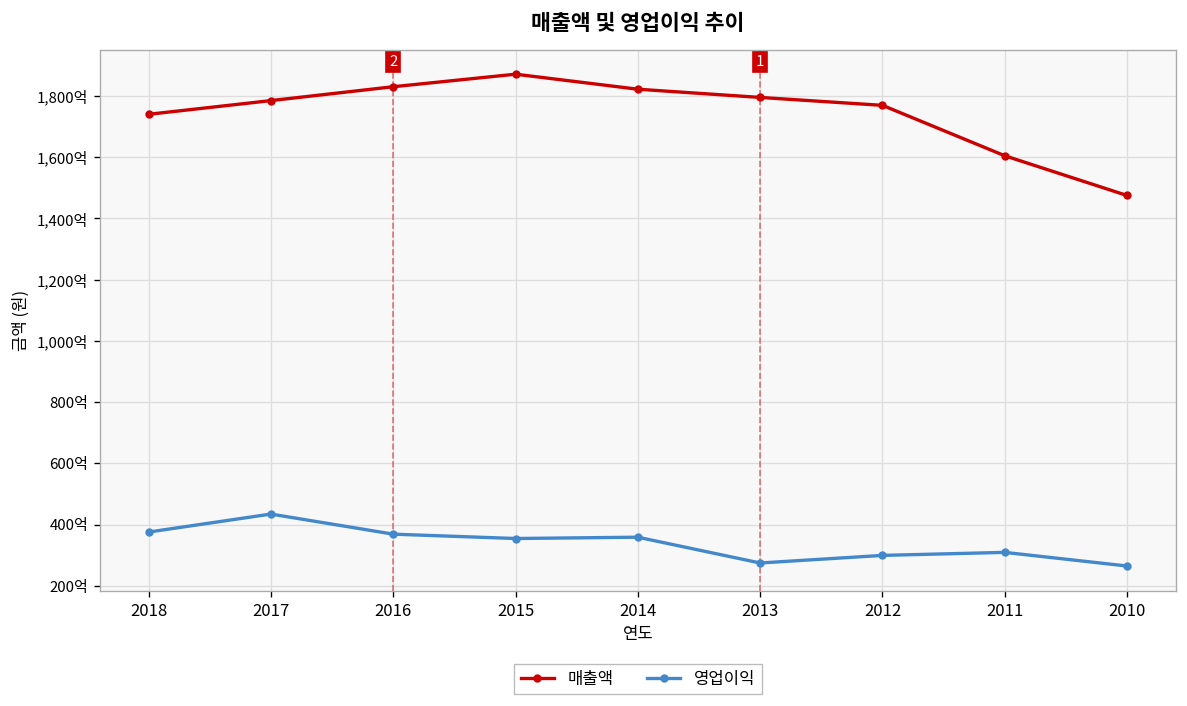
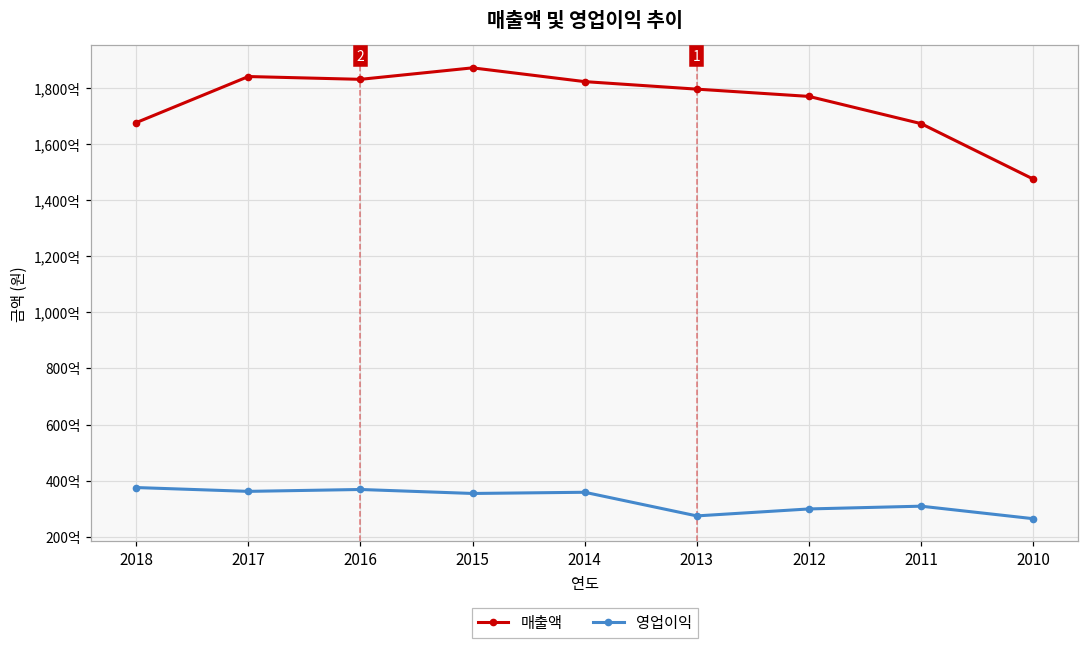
매출액, 2018: 1,740억 -> 1,680억
매출액, 2017: 1,780억 -> 1,840억
영업이익, 2017: 430억 -> 360억
매출액, 2011: 1,600억 -> 1,670억
